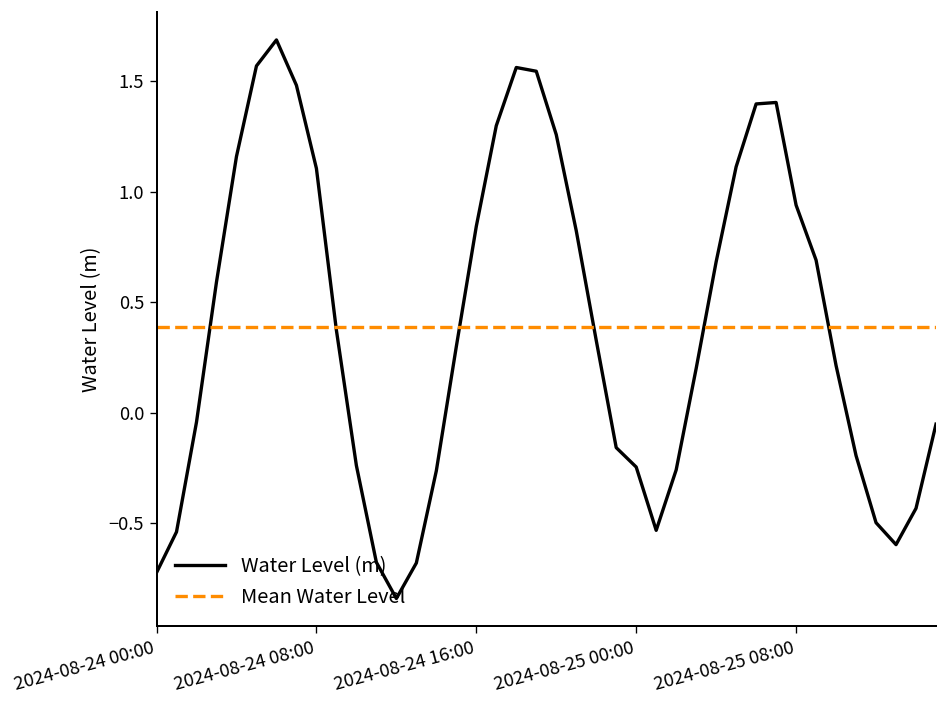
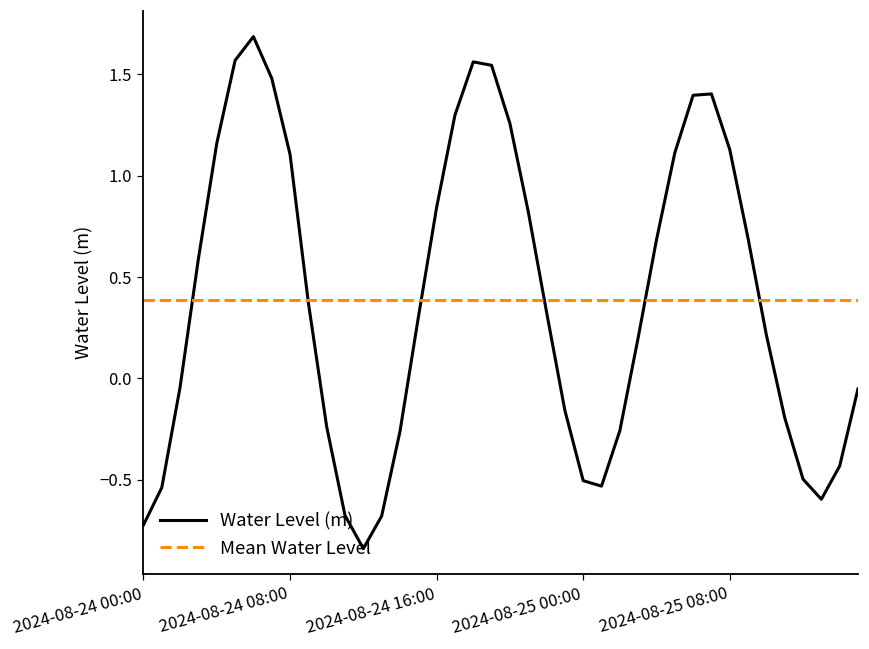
2024-08-25 00:00: -0.25 -> -0.50
2024-08-25 08:00: 0.94 -> 1.13
